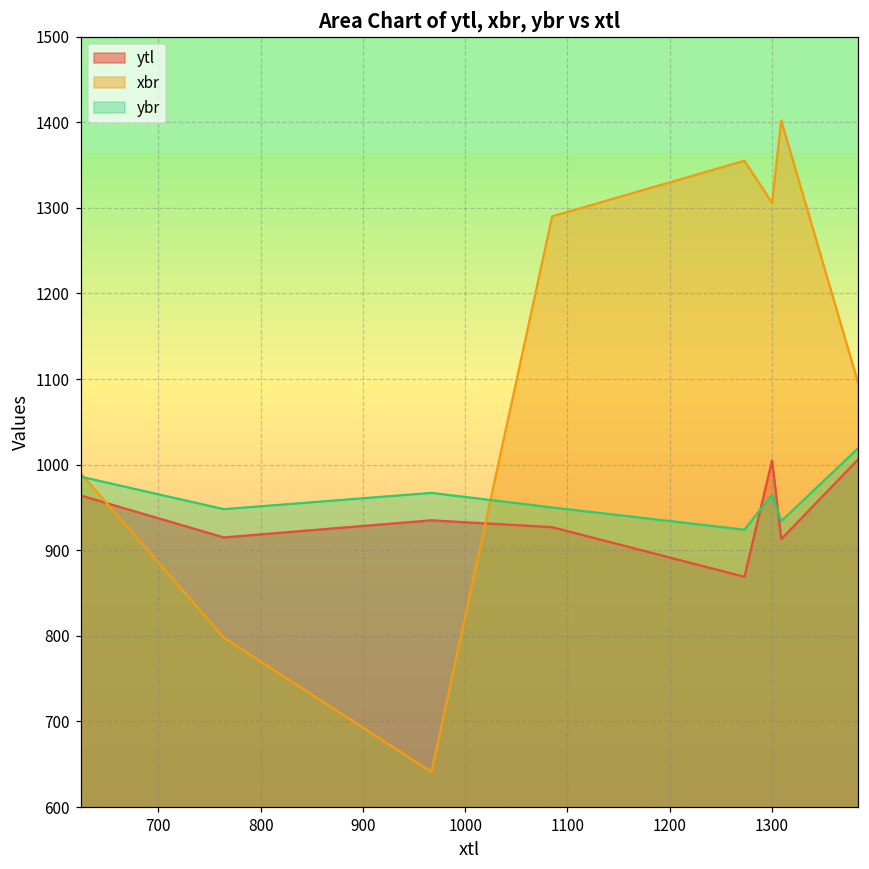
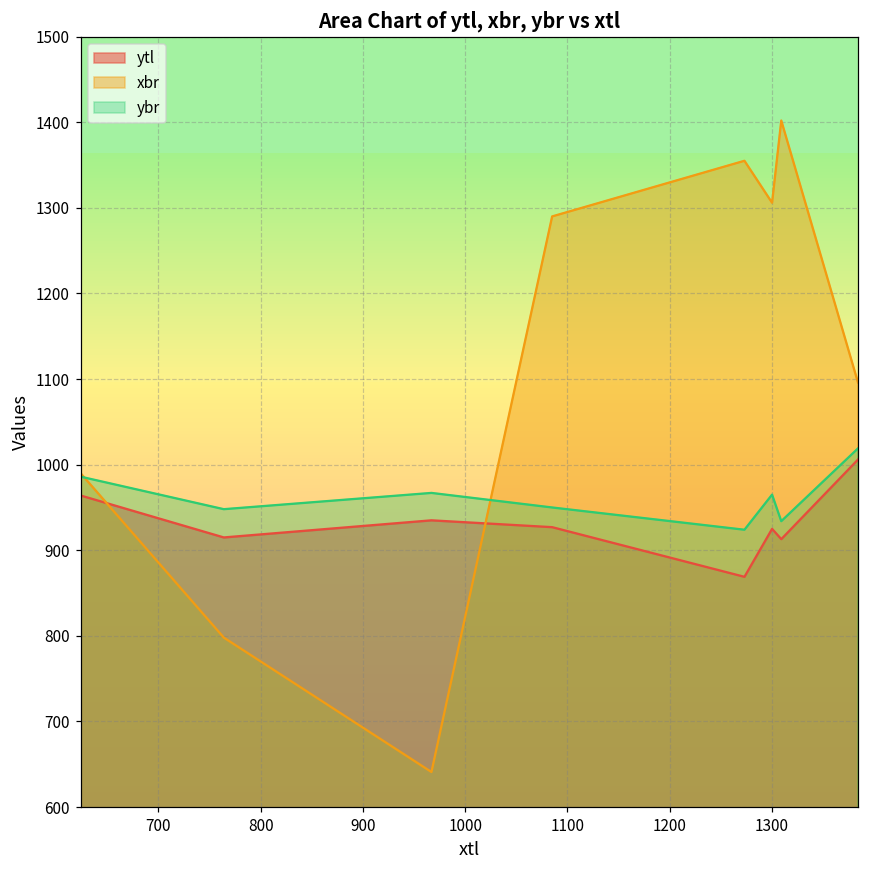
ytl, 1300: 1010 -> 930
